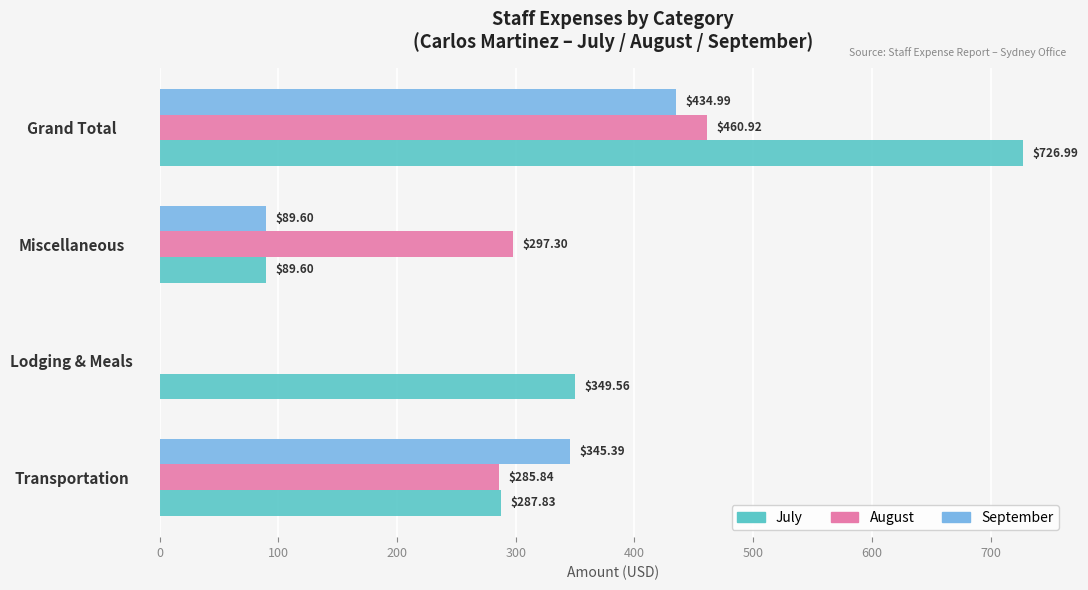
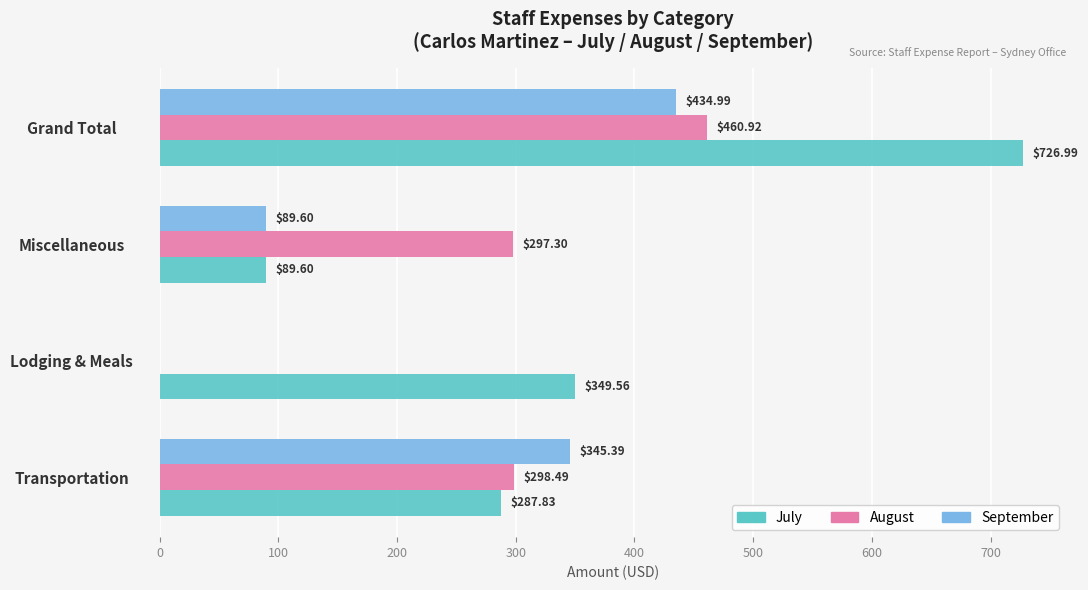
August, Transportation: $285.84 -> $298.49
